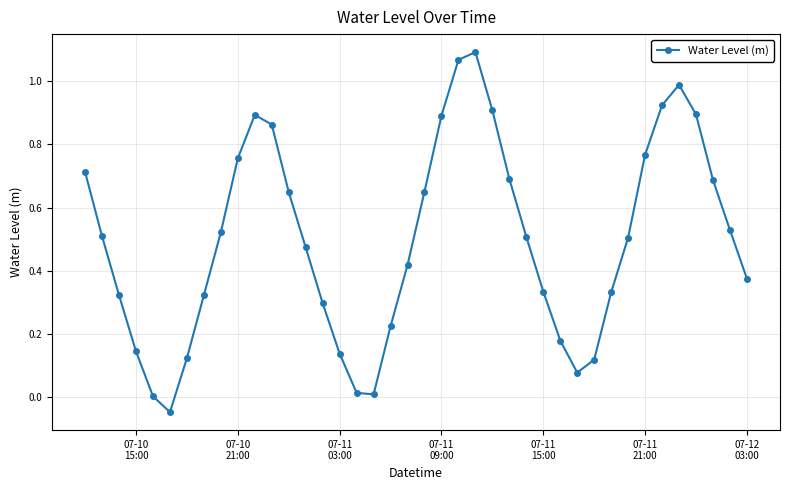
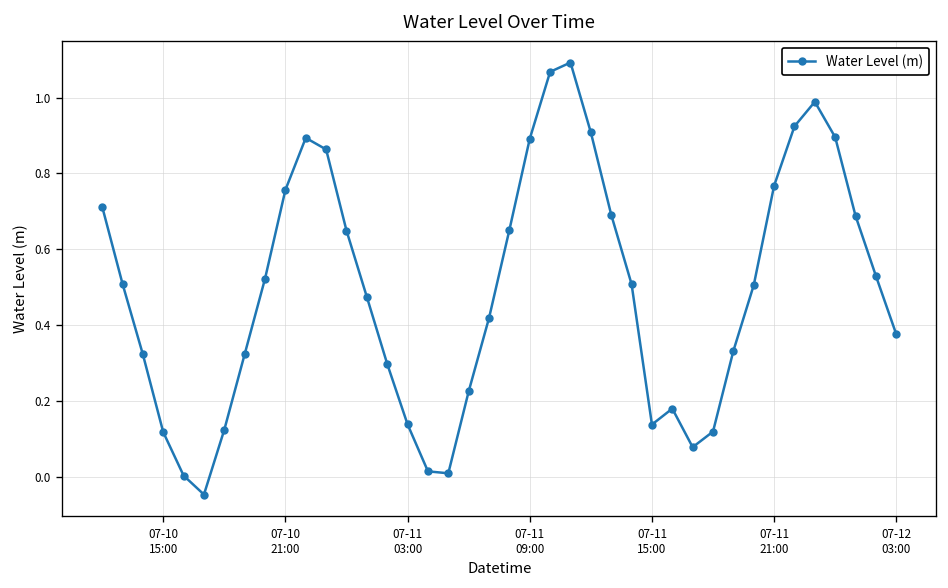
07-10 15:00: 0.15 -> 0.12
07-11 15:00: 0.33 -> 0.14
